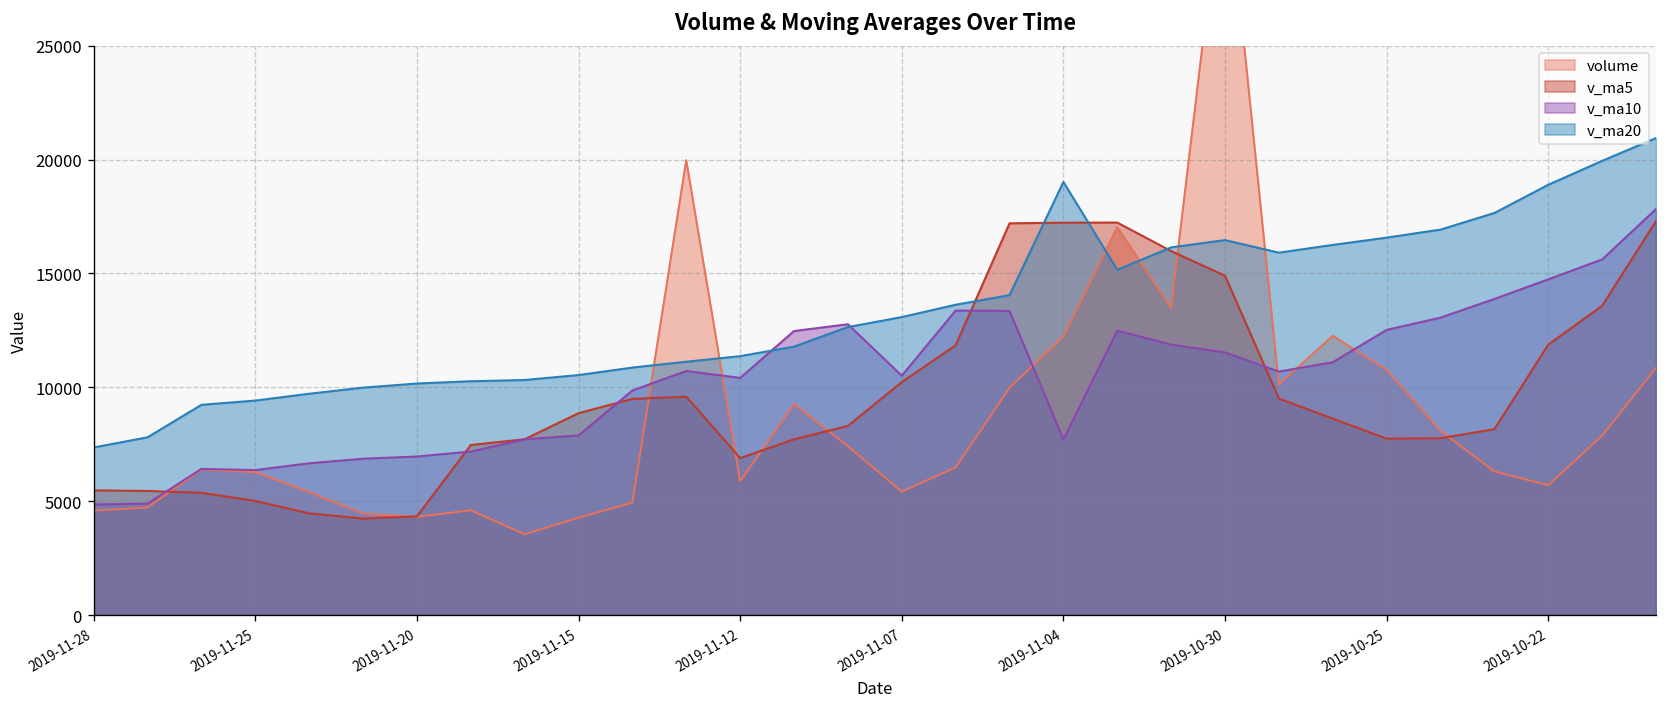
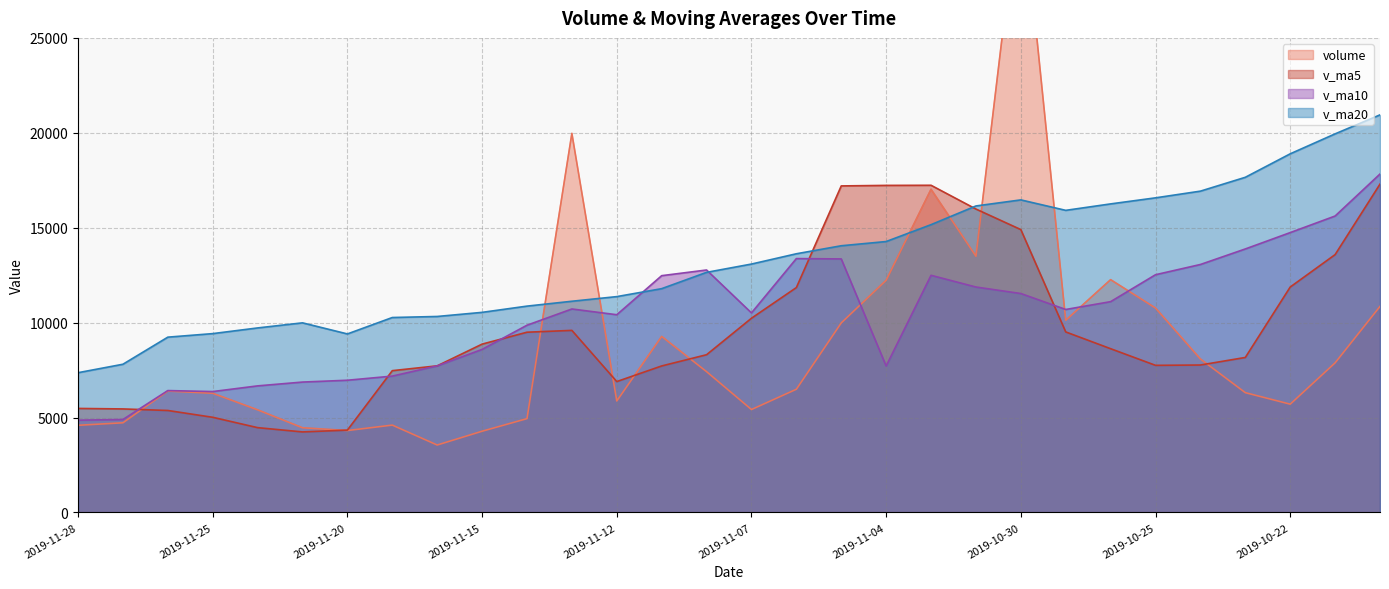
v_ma20, 2019-11-20: 10200 -> 9400
v_ma10, 2019-11-15: 7900 -> 8600
v_ma20, 2019-11-04: 19000 -> 14300
